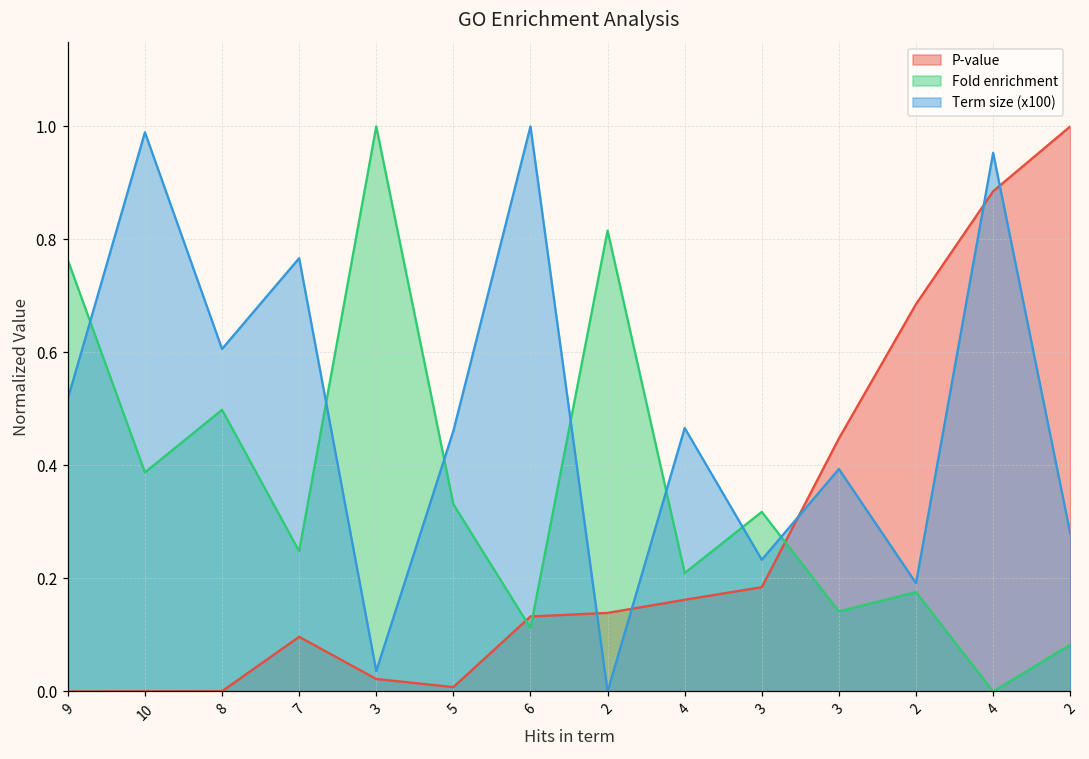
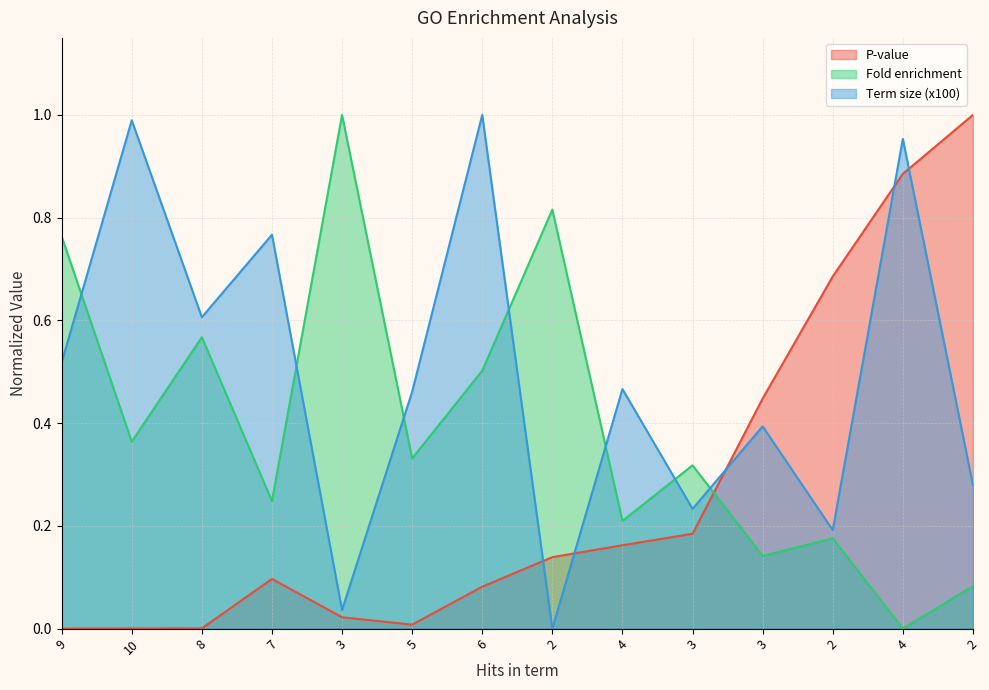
Fold enrichment, 10: 0.39 -> 0.36
Fold enrichment, 8: 0.50 -> 0.57
P-value, 6: 0.13 -> 0.08
Fold enrichment, 6: 0.11 -> 0.50
